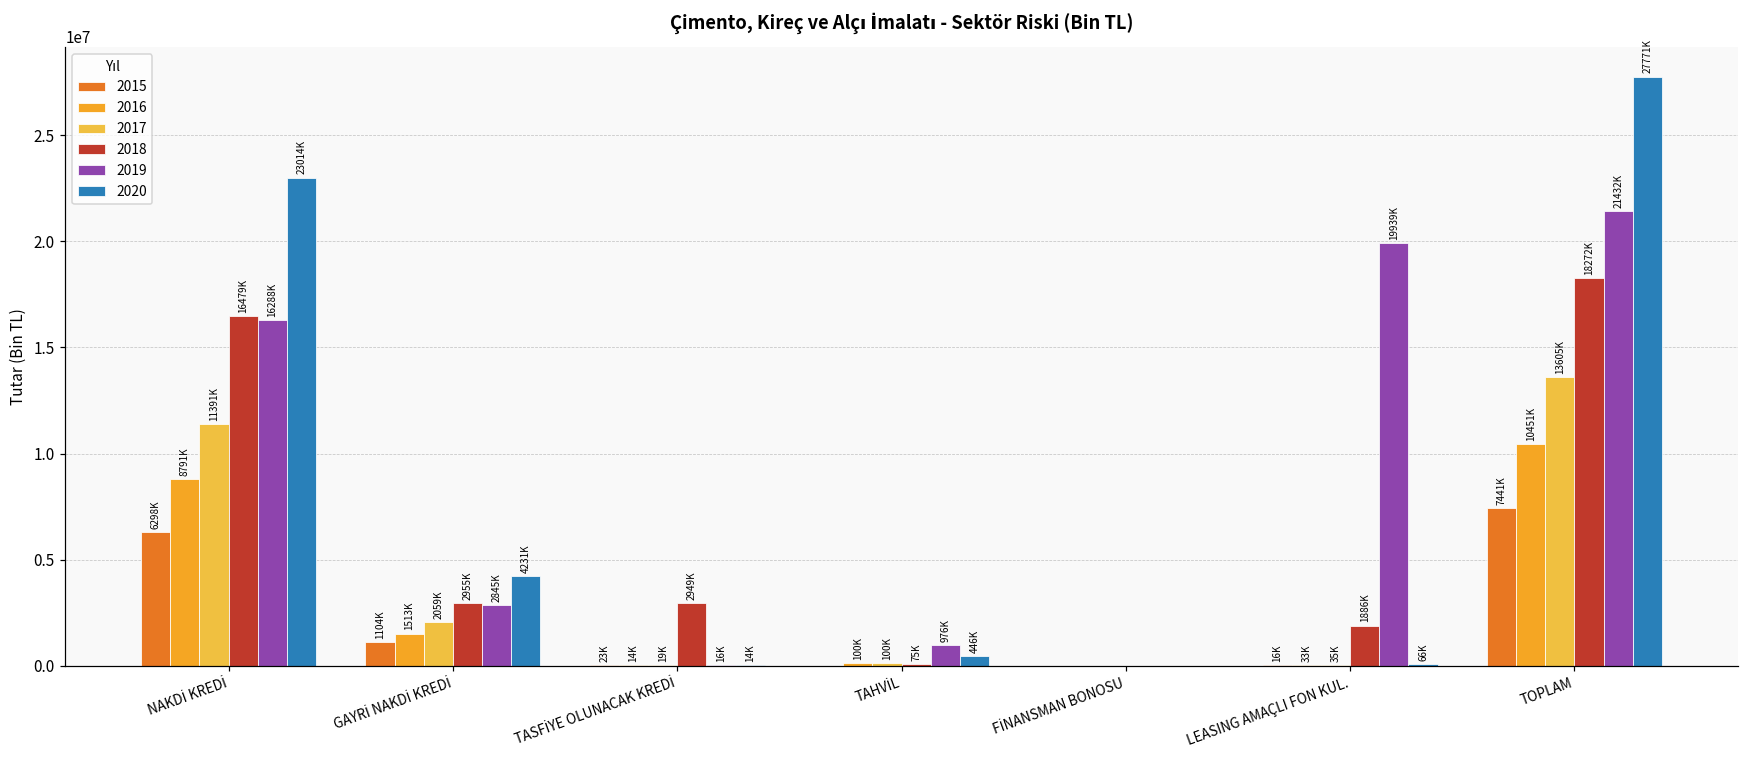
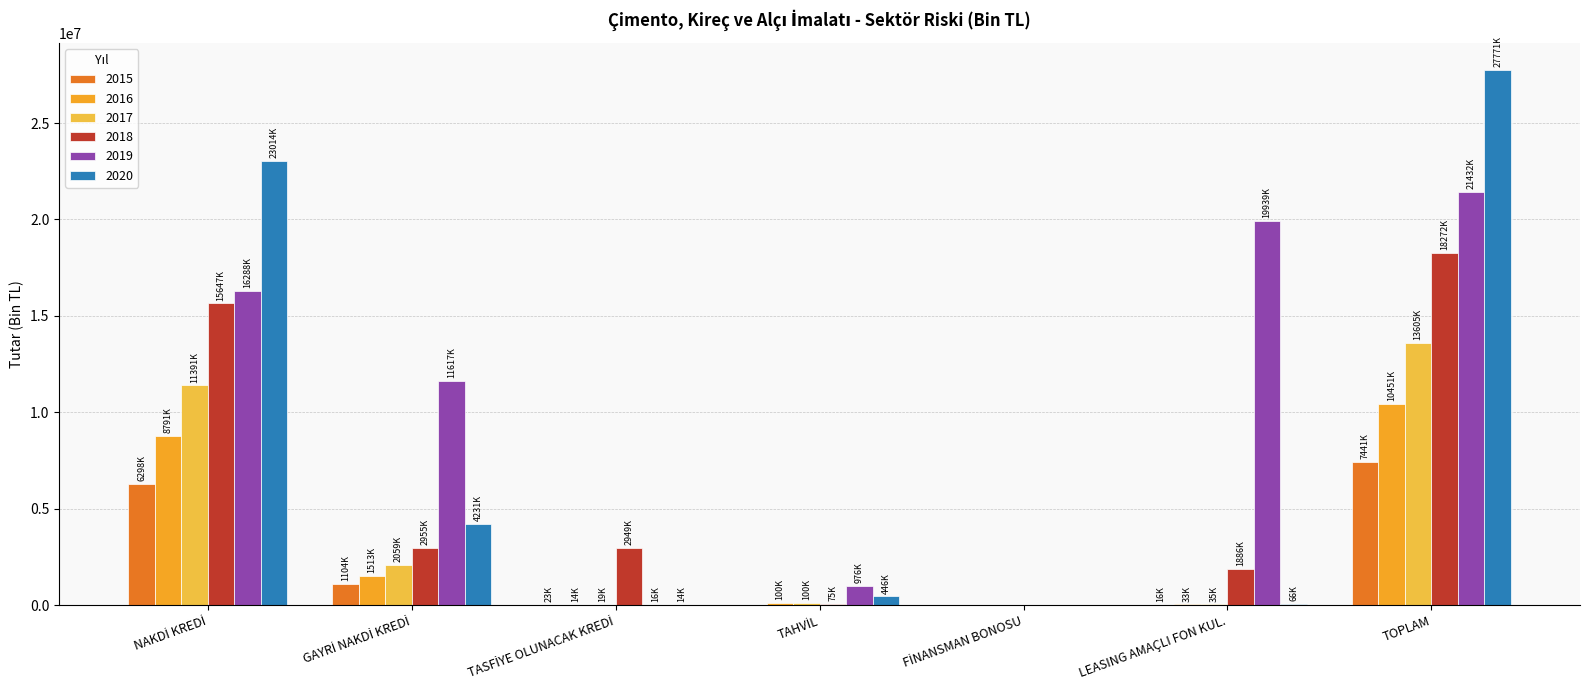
2018, NAKDİ KREDİ: 16479K -> 15647K
2019, GAYRİ NAKDİ KREDİ: 2845K -> 11617K
